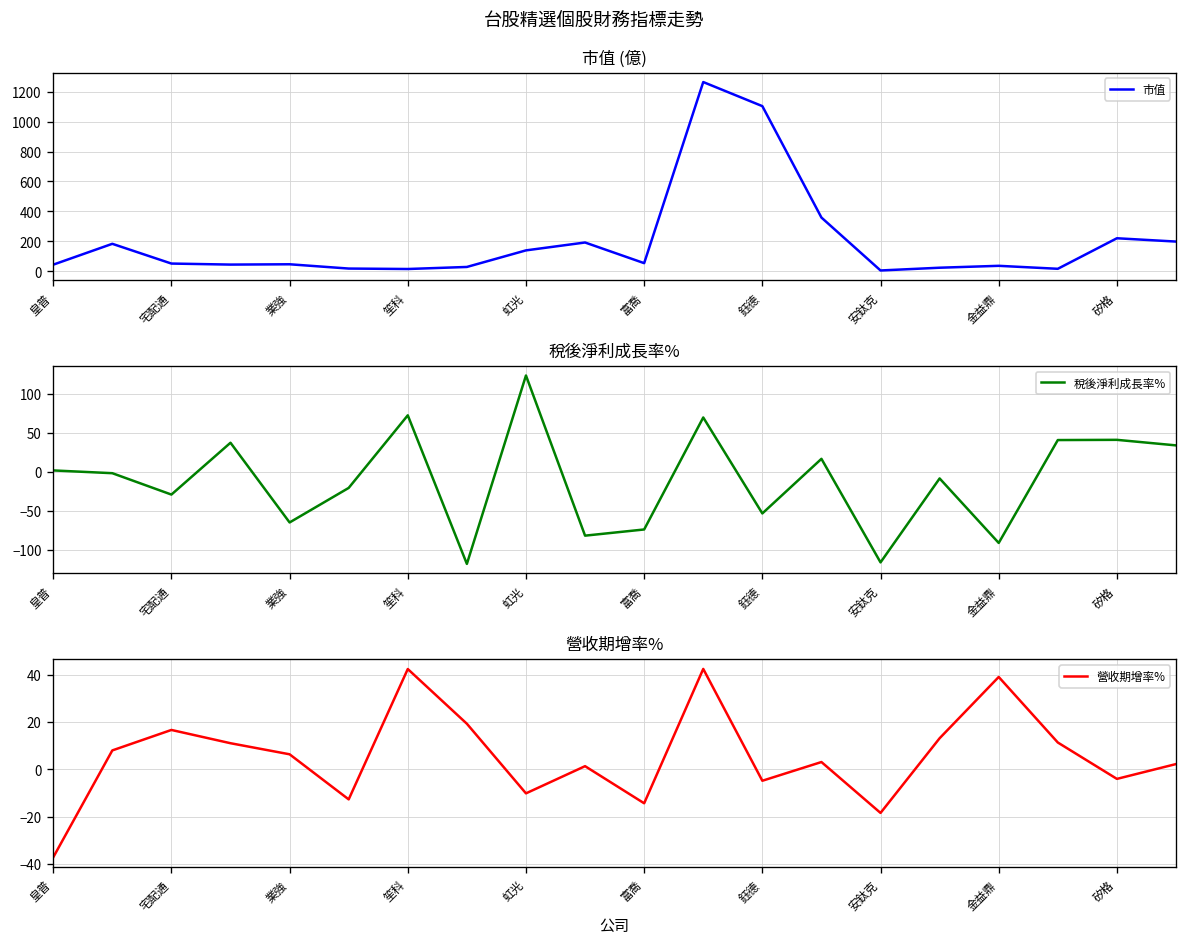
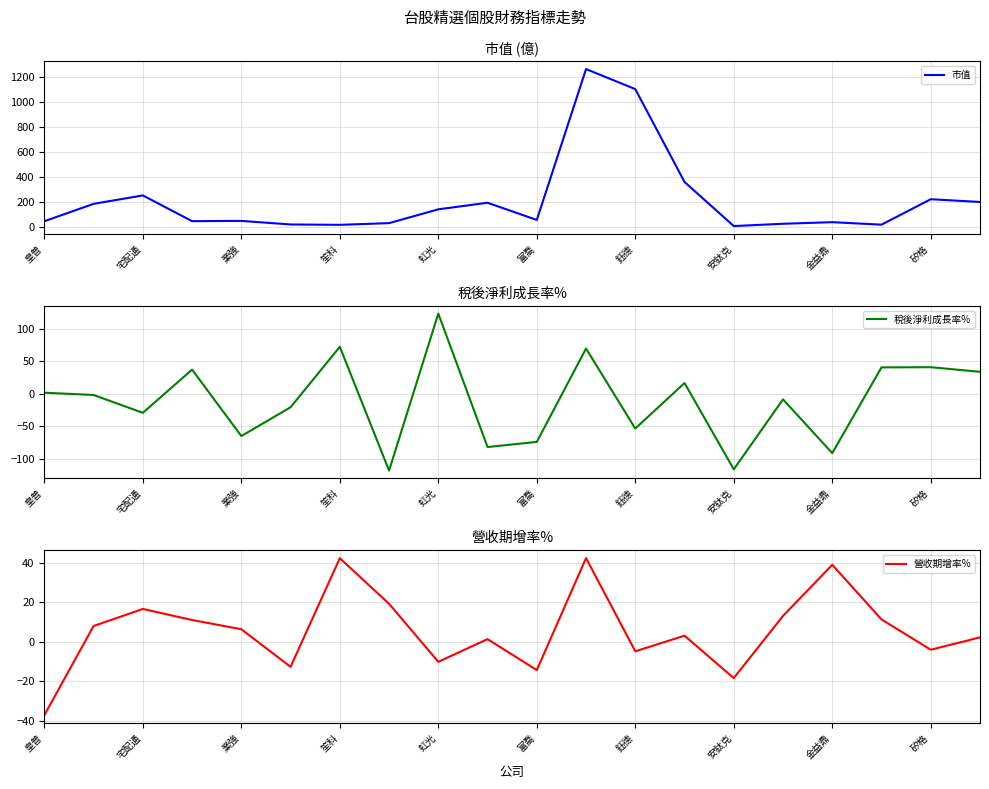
市值 (億), 宅配通: 50 -> 250
